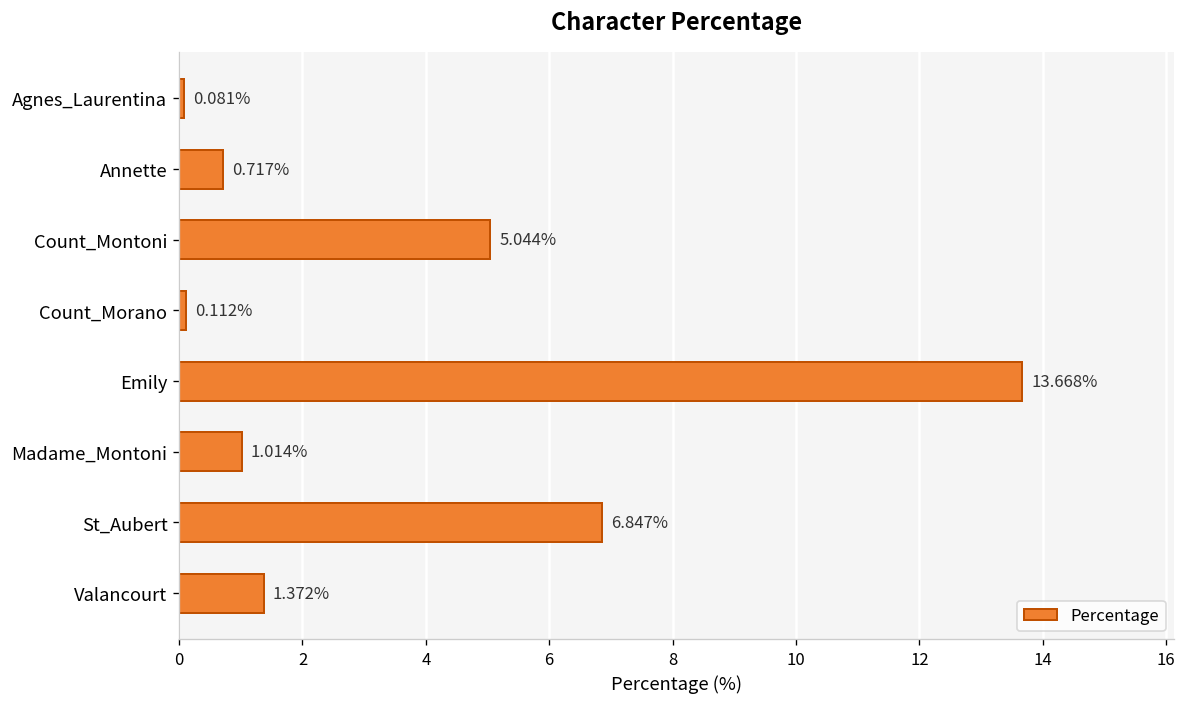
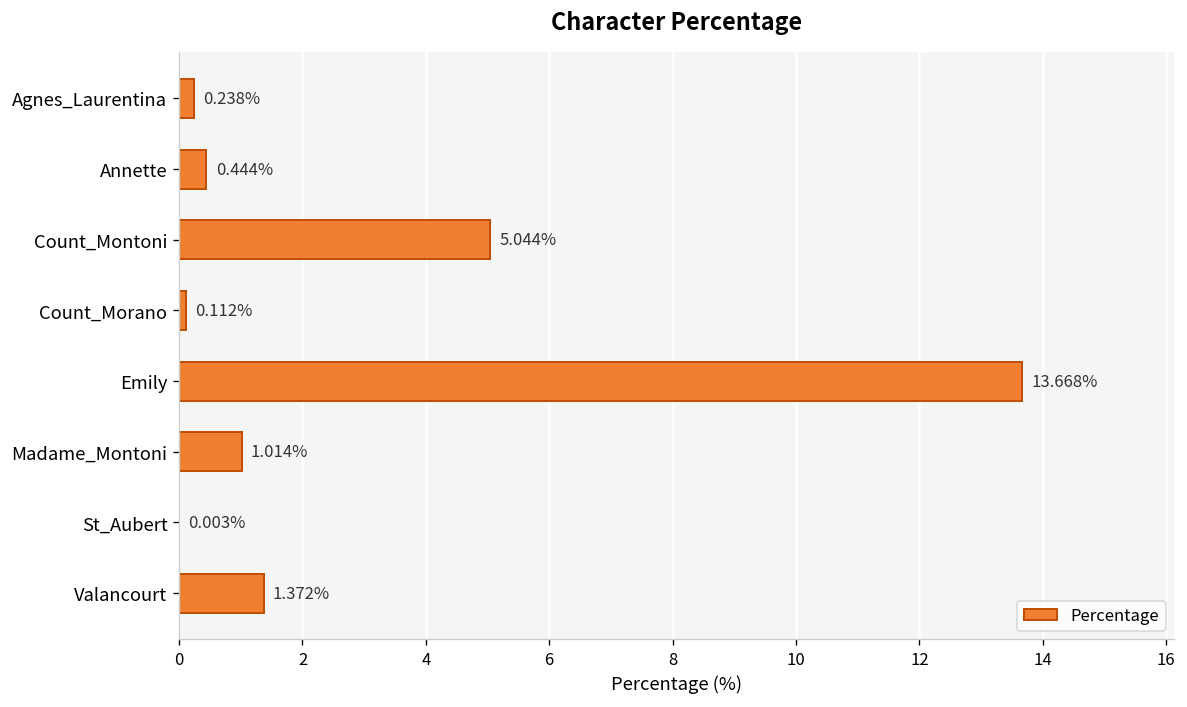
Agnes_Laurentina: 0.081% -> 0.238%
Annette: 0.717% -> 0.444%
St_Aubert: 6.847% -> 0.003%
